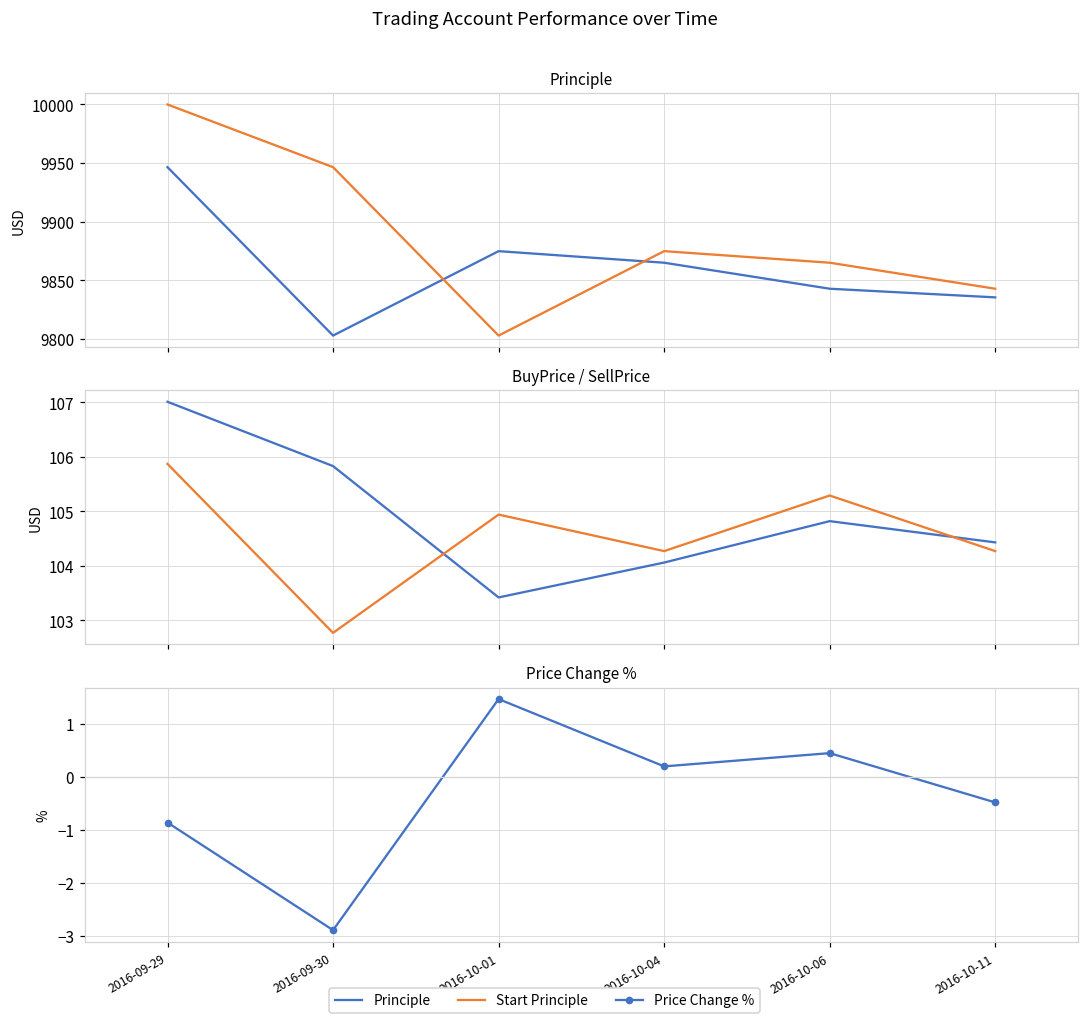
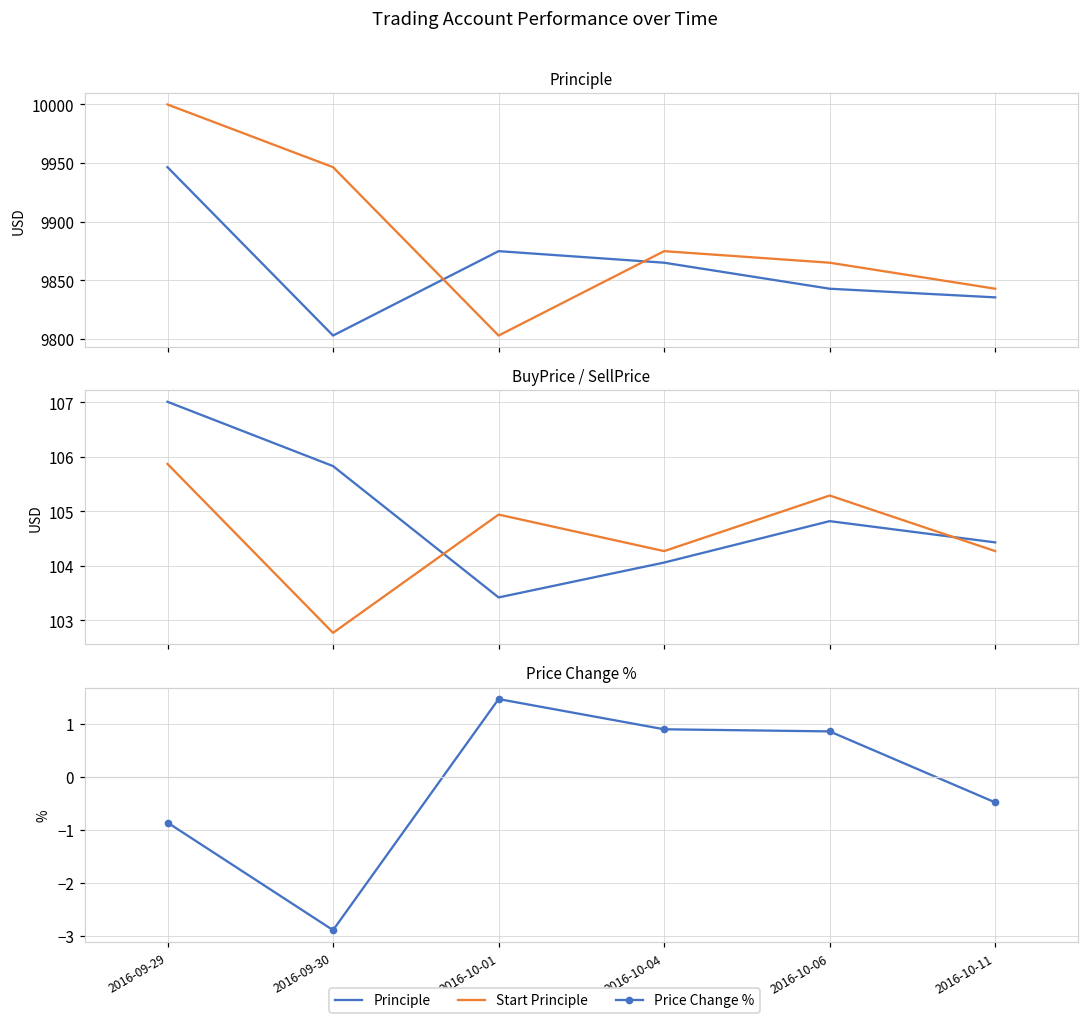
Price Change %, 2016-10-04: 0.2 -> 0.9
Price Change %, 2016-10-06: 0.5 -> 0.9
